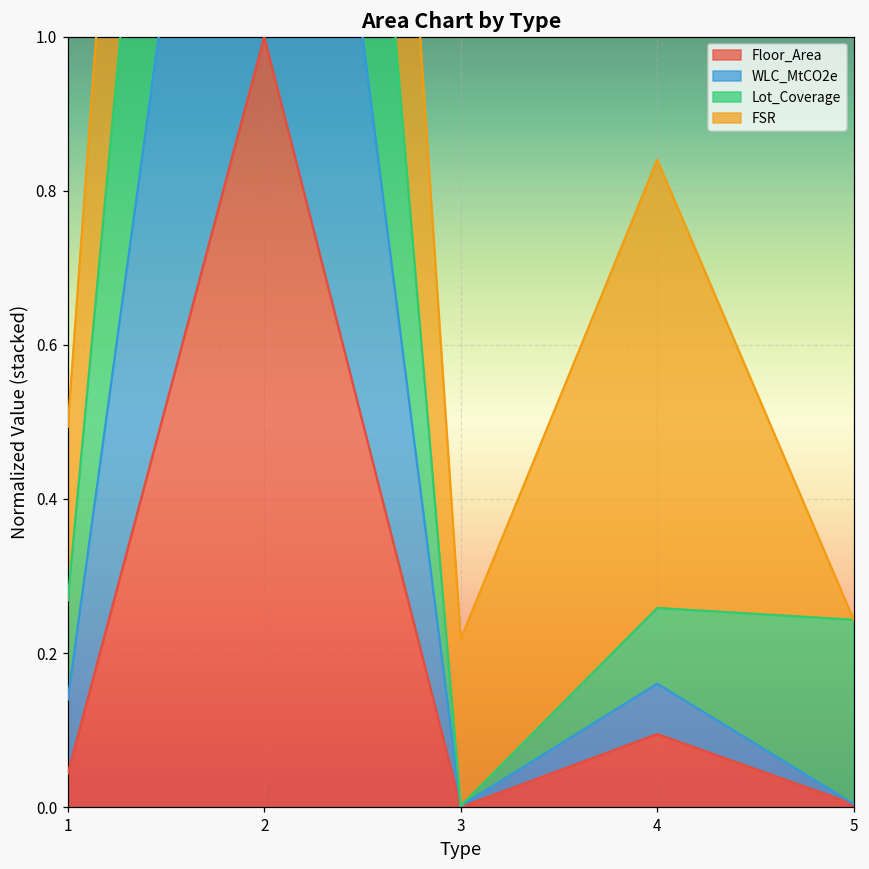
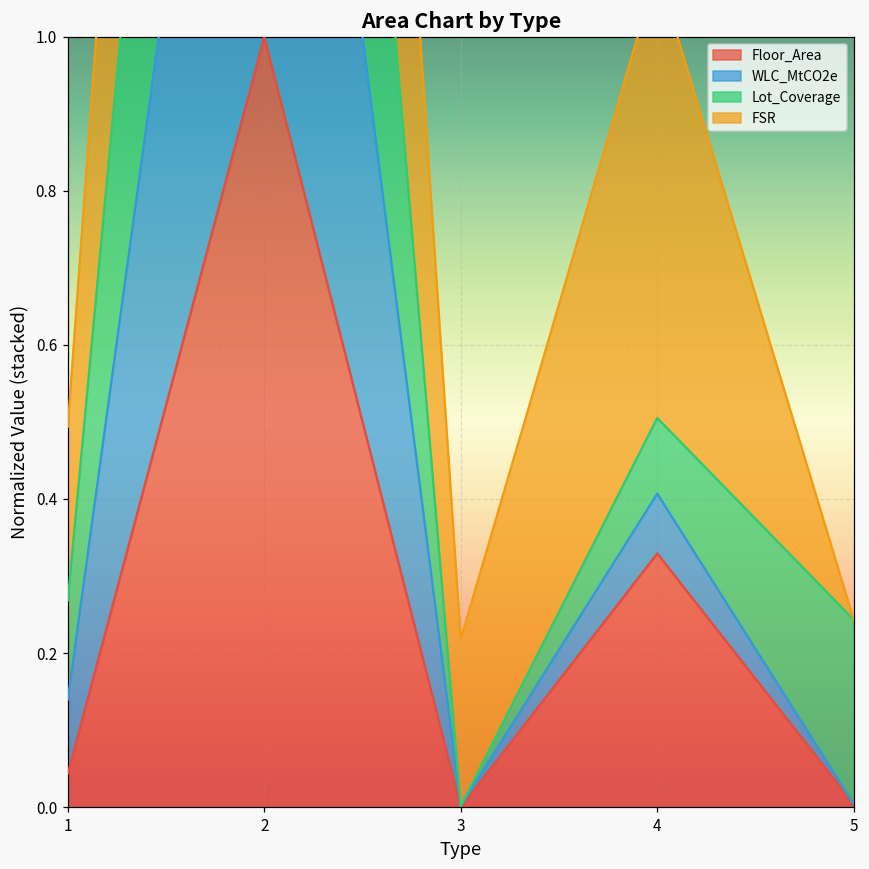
Floor_Area, 4: 0.09 -> 0.33
WLC_MtCO2e, 4: 0.07 -> 0.08
